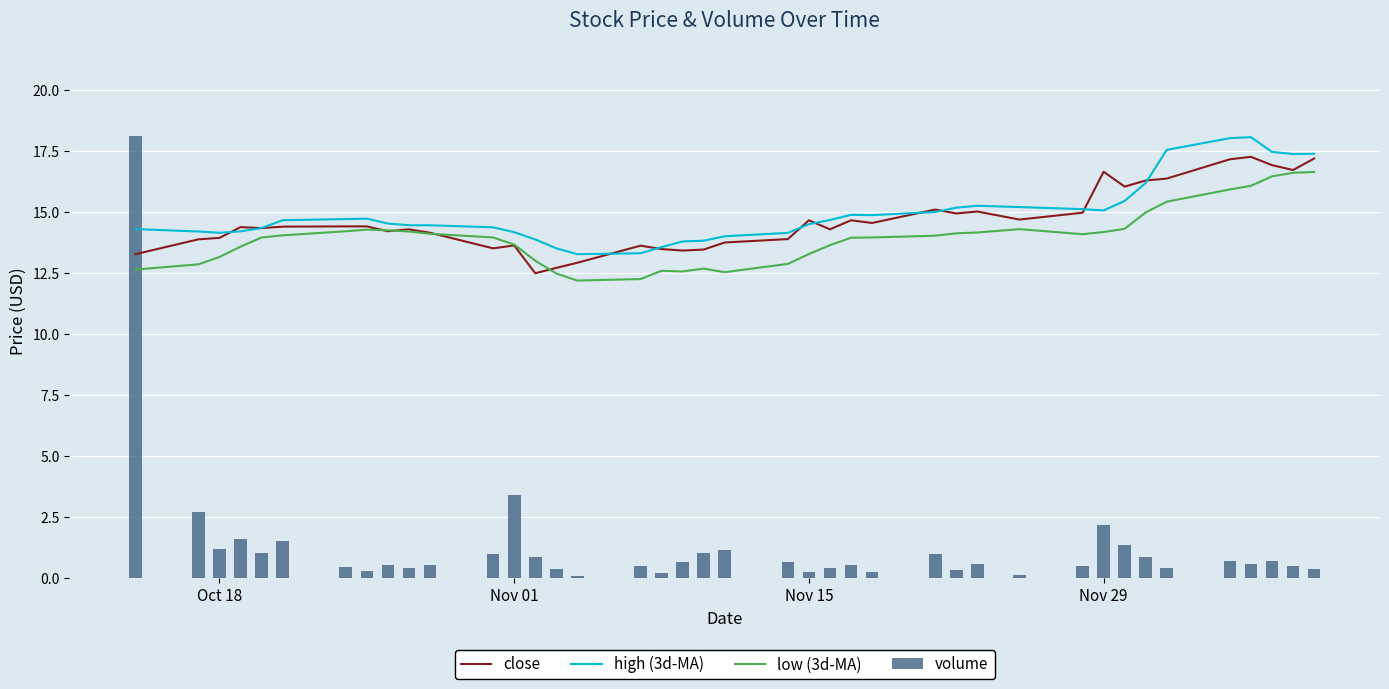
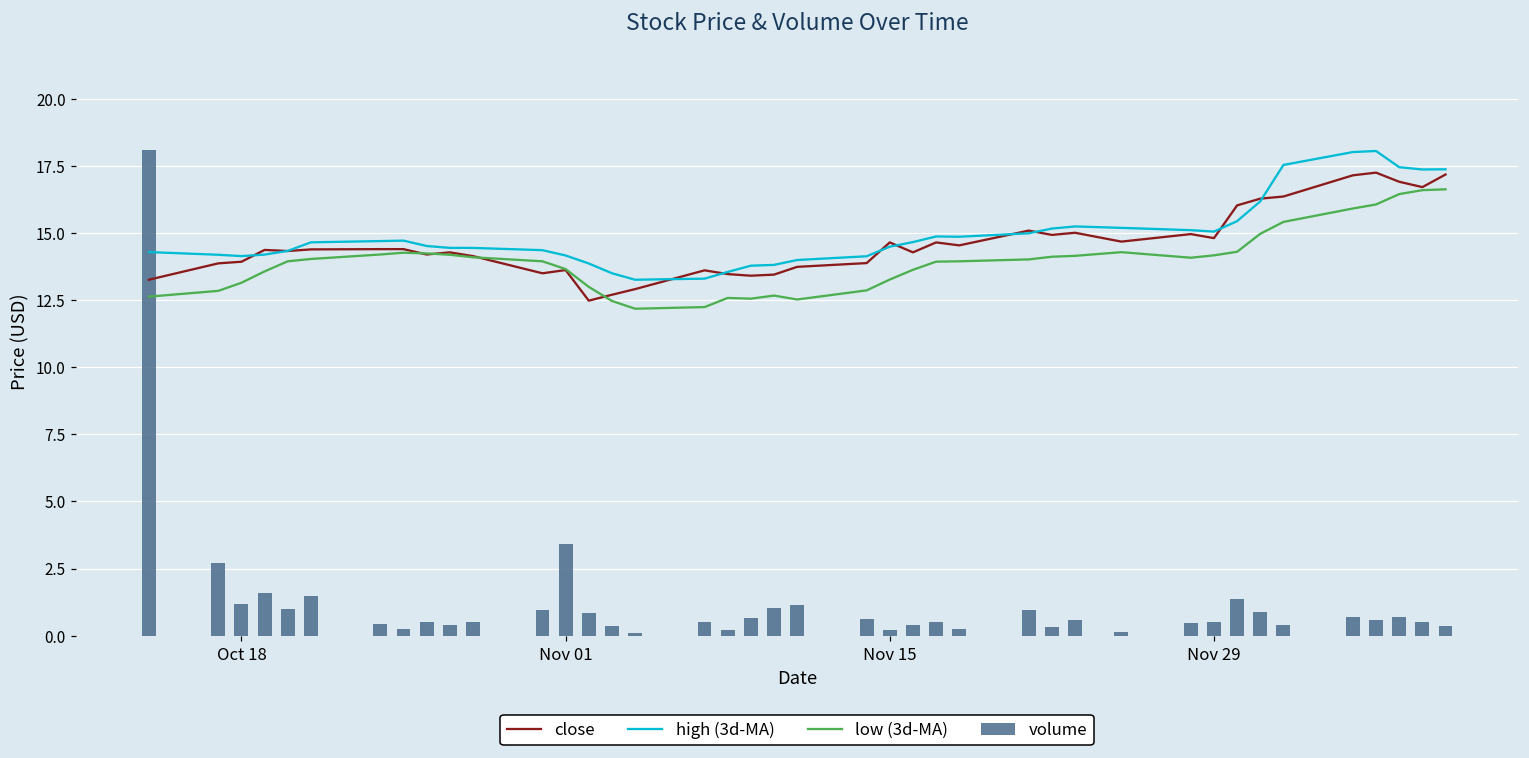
close, Nov 29: 16.6 -> 14.8
volume, Nov 29: 2.1 -> 0.5
